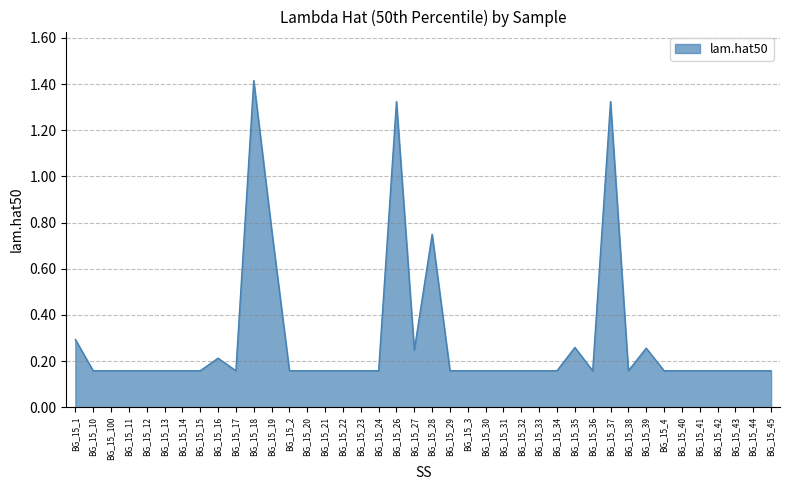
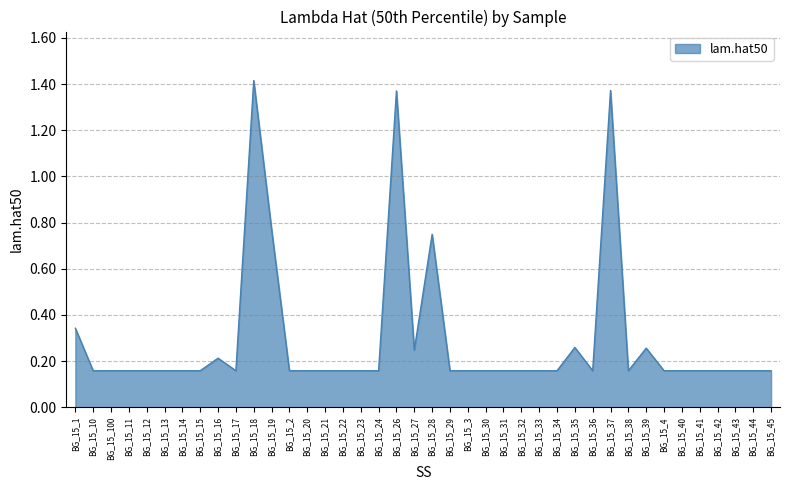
BG_15_1: 0.29 -> 0.34
BG_15_26: 1.32 -> 1.37
BG_15_37: 1.32 -> 1.37
